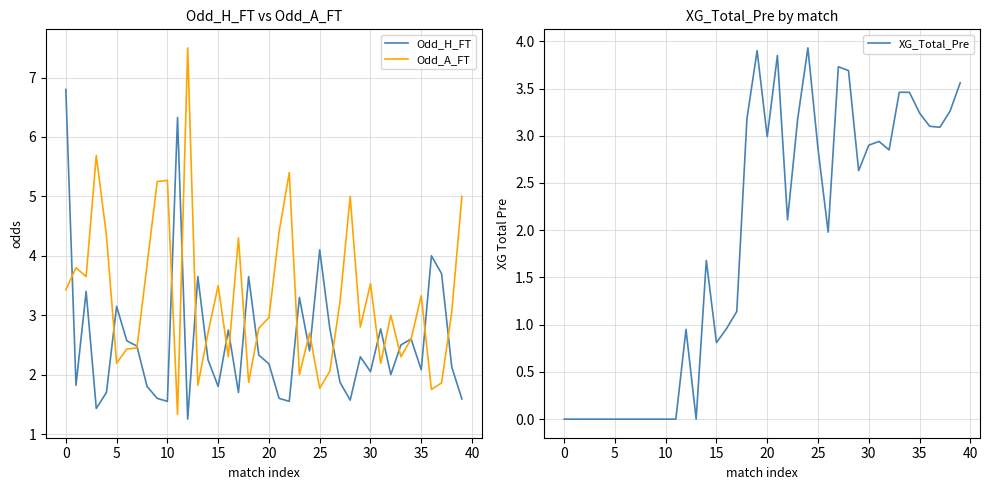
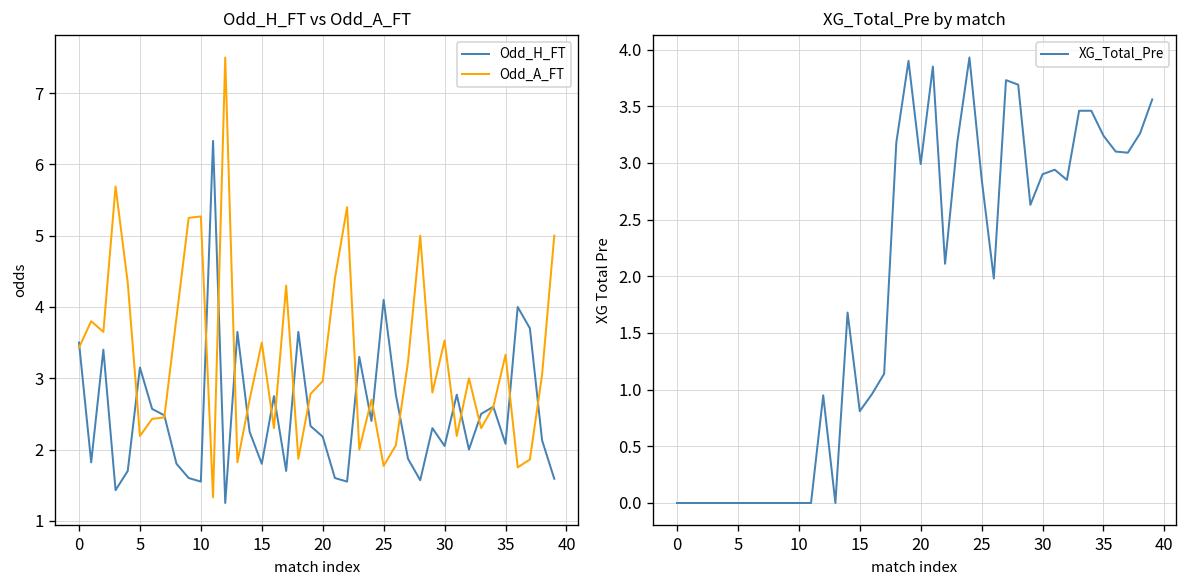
Odd_H_FT vs Odd_A_FT, Odd_H_FT, 0: 6.8 -> 3.5
